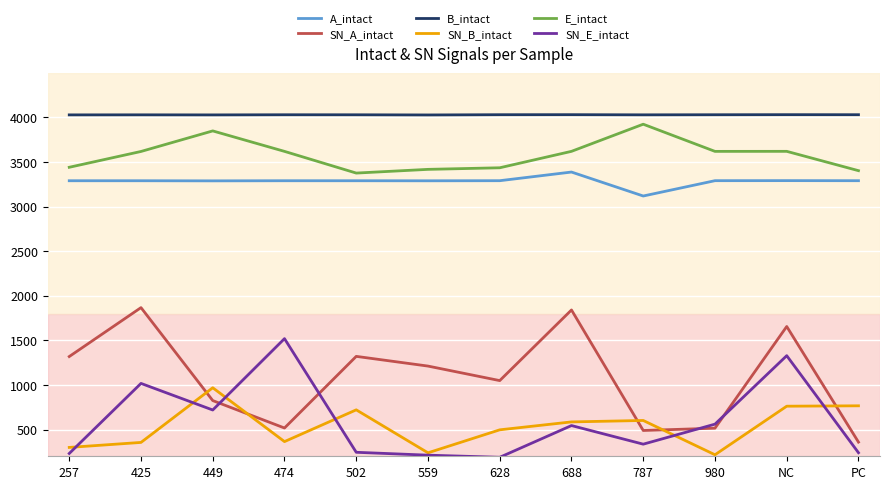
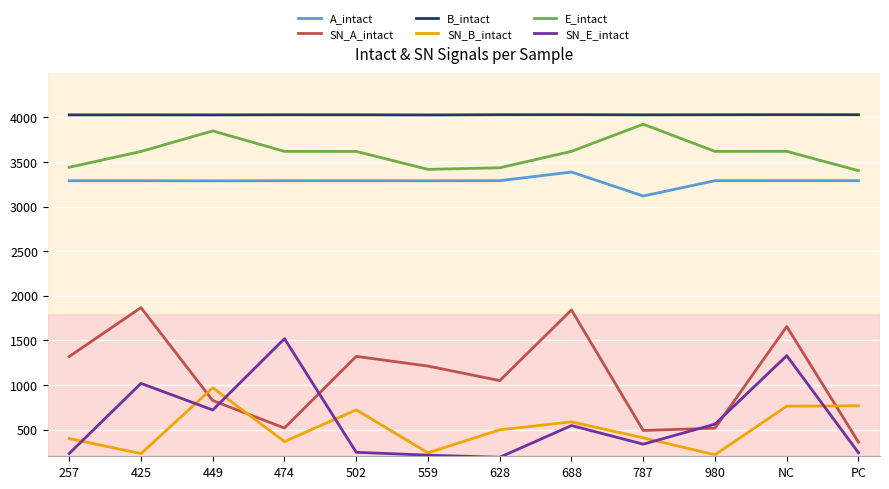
SN_B_intact, 257: 300 -> 400
SN_B_intact, 425: 400 -> 200
E_intact, 502: 3400 -> 3600
SN_B_intact, 787: 600 -> 400
